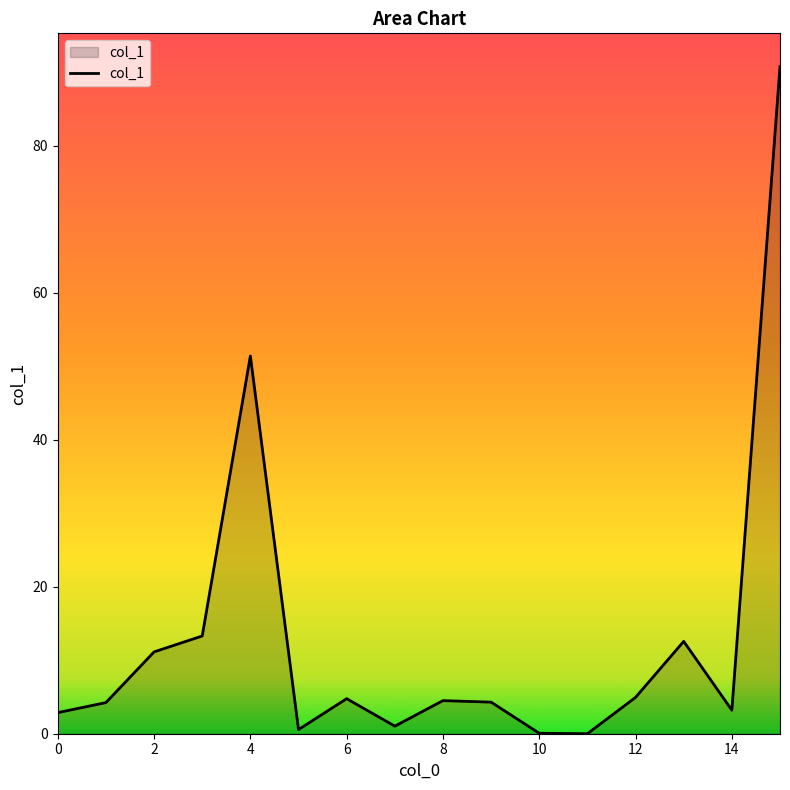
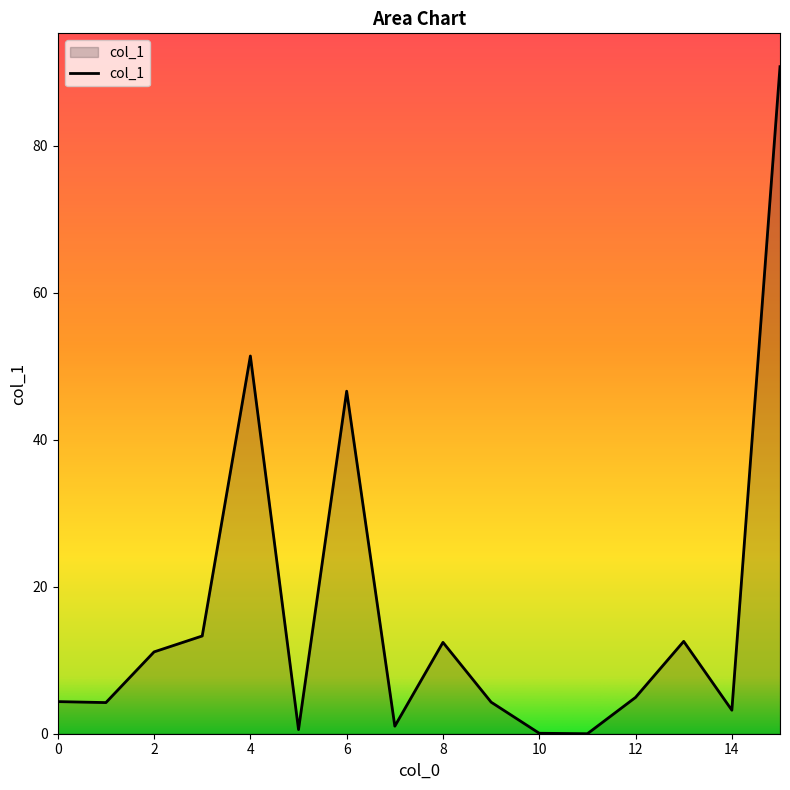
0: 3 -> 4
6: 5 -> 47
8: 5 -> 12
